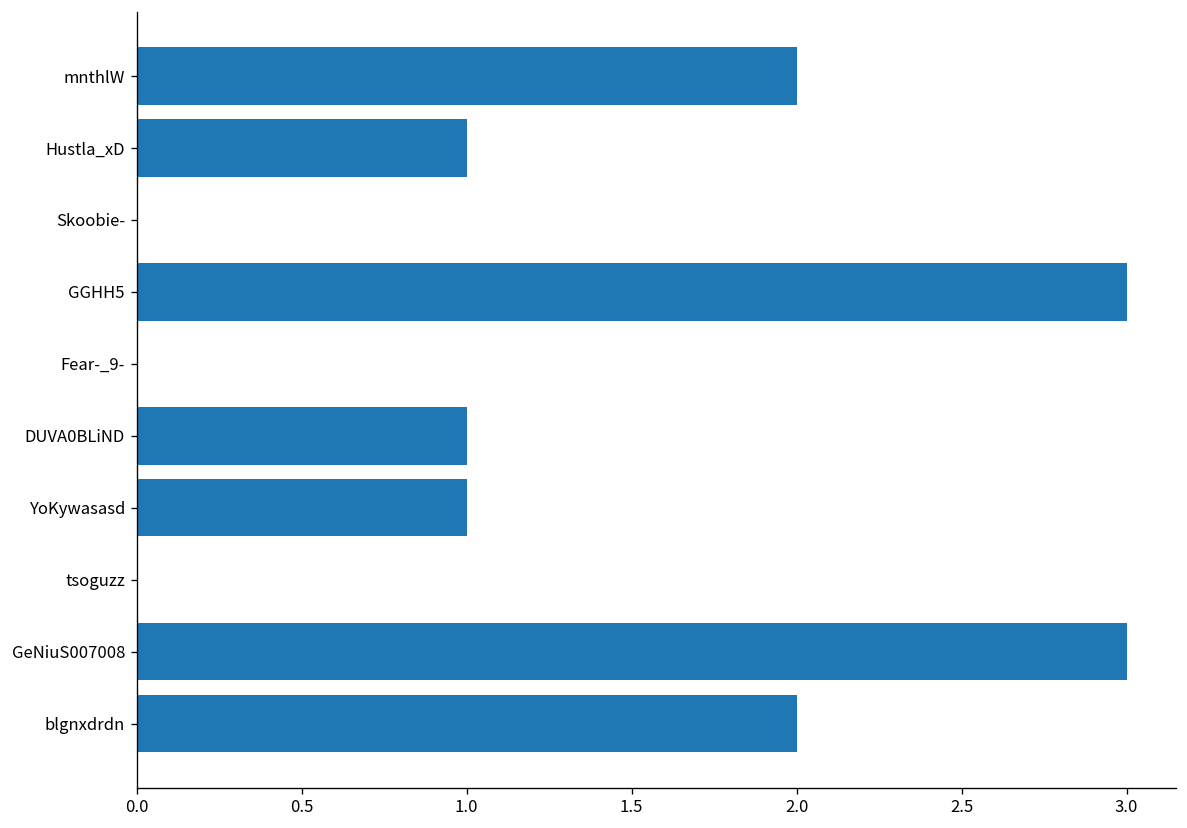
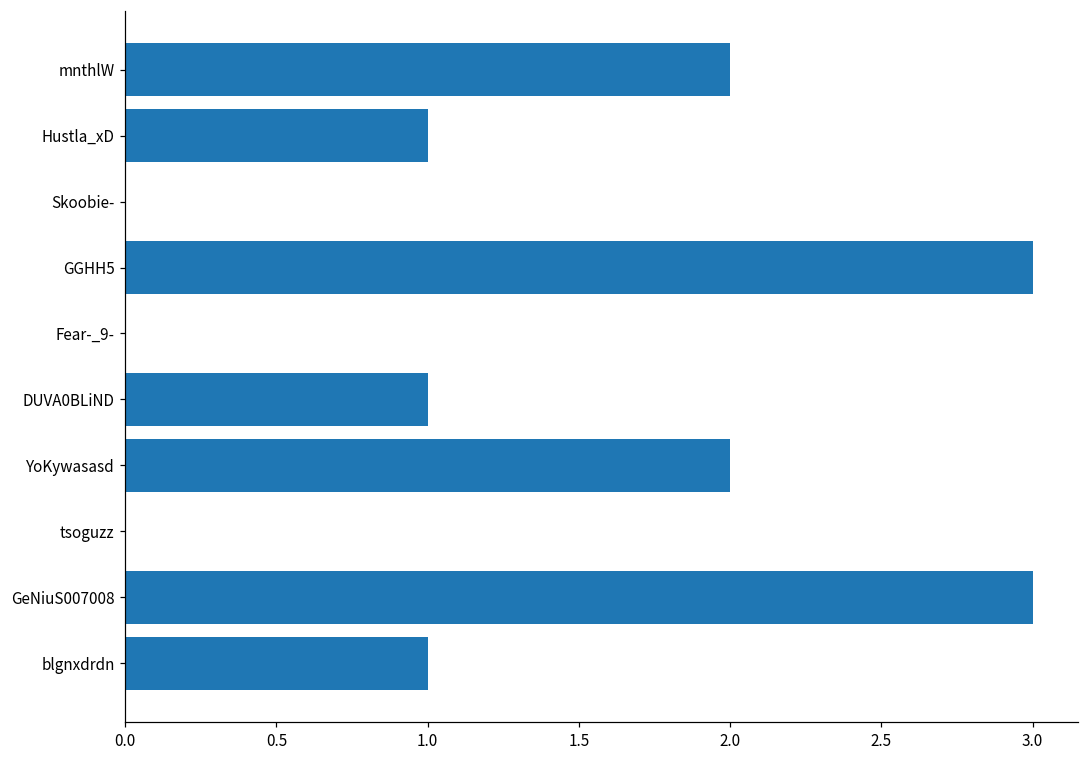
YoKywasasd: 1 -> 2
blgnxdrdn: 2 -> 1
